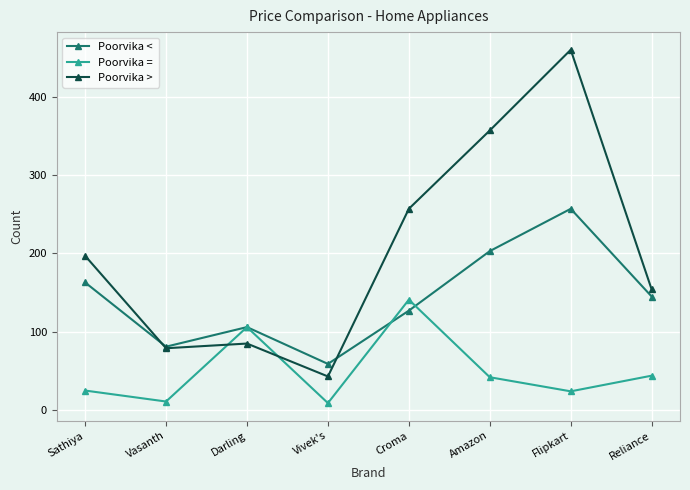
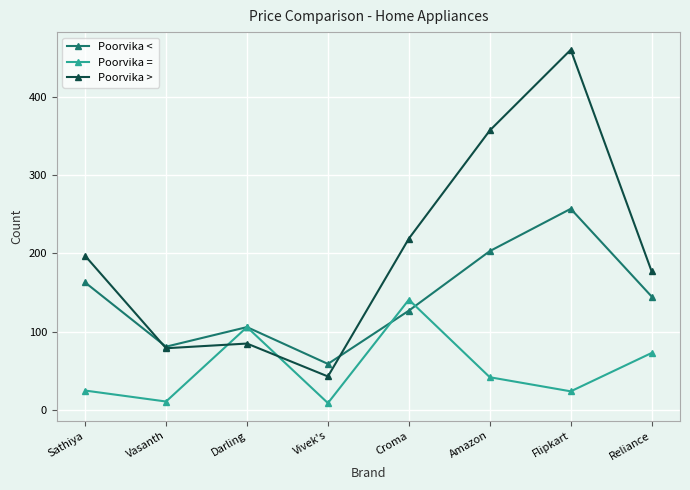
Poorvika >, Croma: 260 -> 220
Poorvika =, Reliance: 40 -> 70
Poorvika >, Reliance: 150 -> 180
